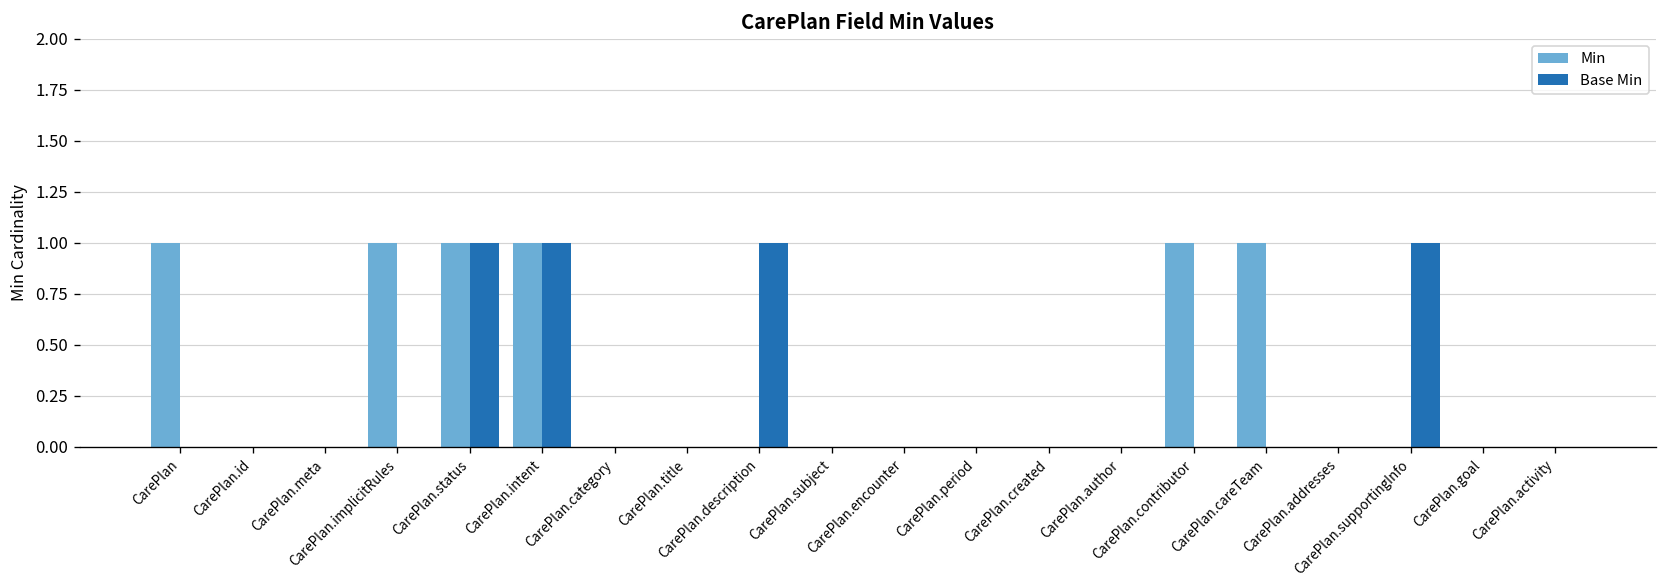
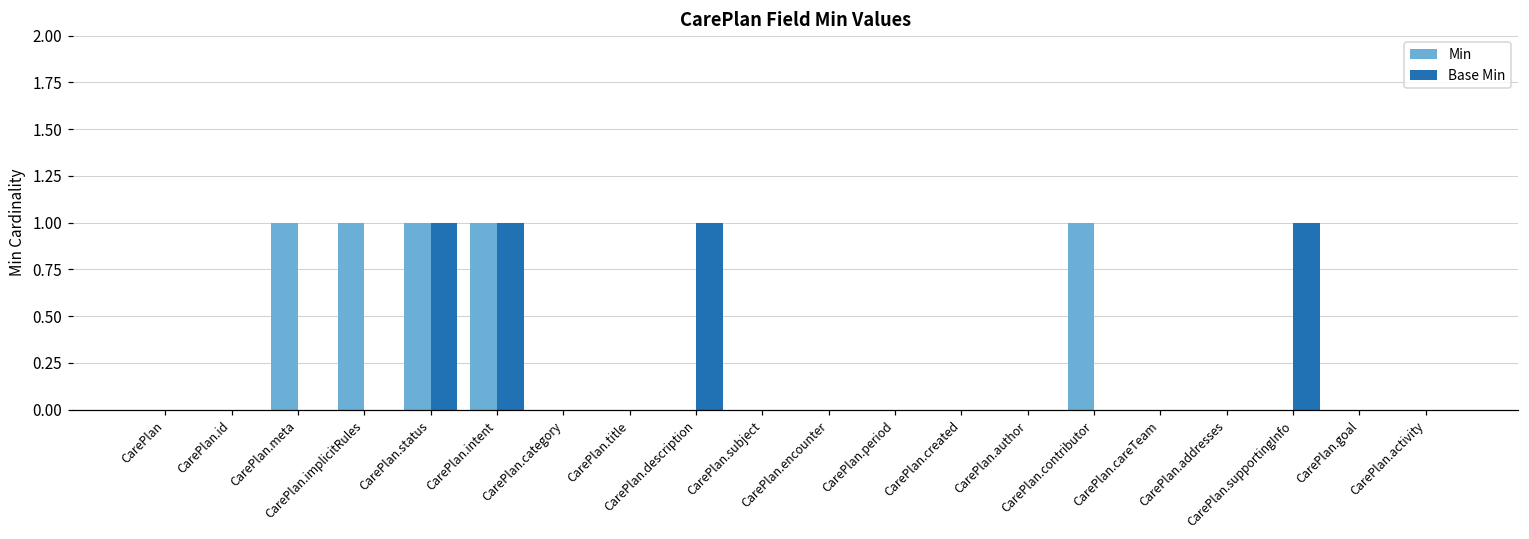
Min, CarePlan: 1 -> 0
Min, CarePlan.meta: 0 -> 1
Min, CarePlan.careTeam: 1 -> 0
